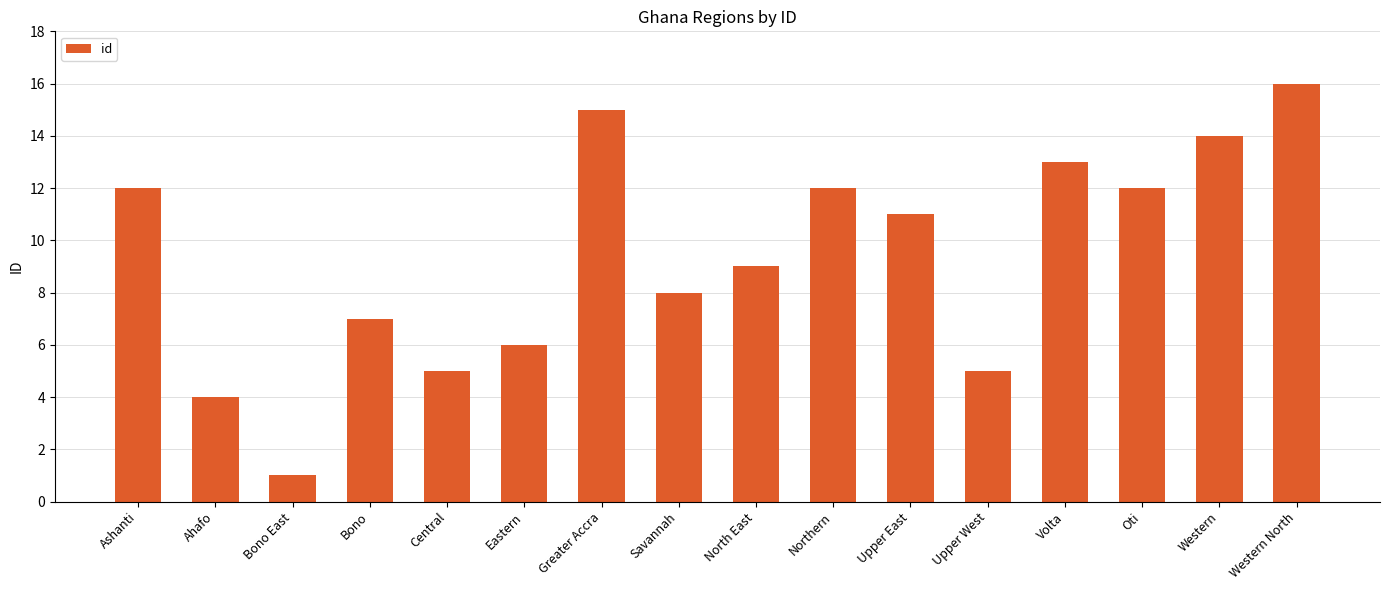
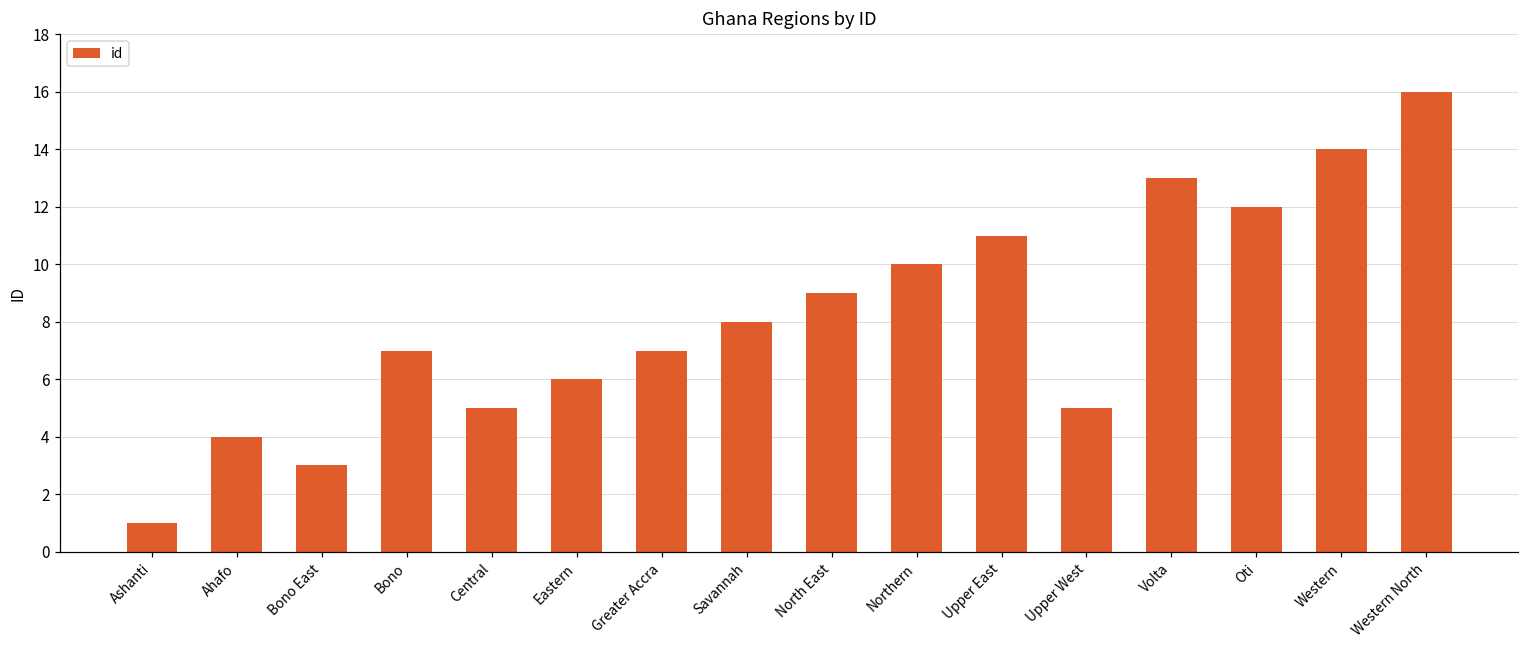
Ashanti: 12 -> 1
Bono East: 1 -> 3
Greater Accra: 15 -> 7
Northern: 12 -> 10
